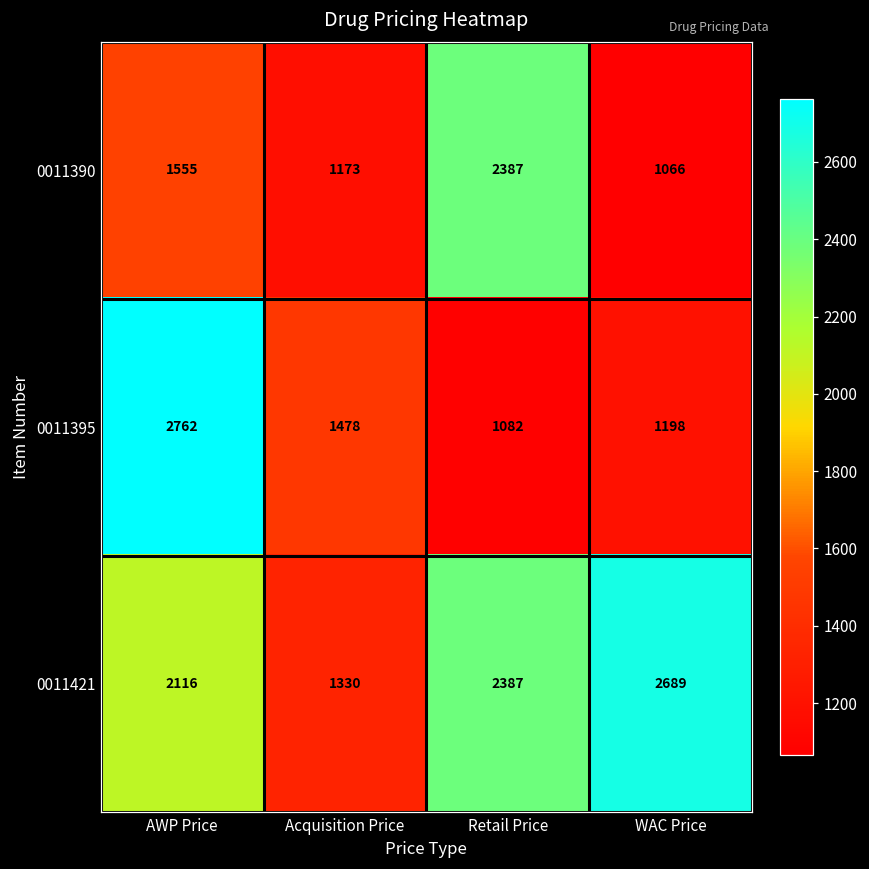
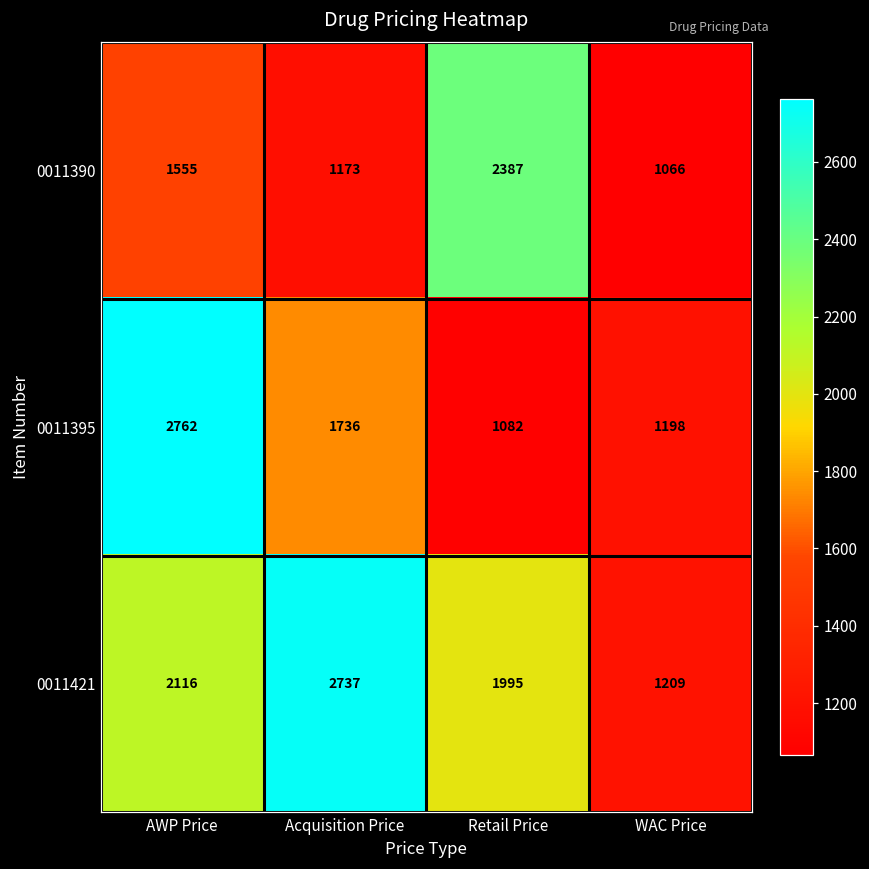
0011395, Acquisition Price: 1478 -> 1736
0011421, Acquisition Price: 1330 -> 2737
0011421, Retail Price: 2387 -> 1995
0011421, WAC Price: 2689 -> 1209
